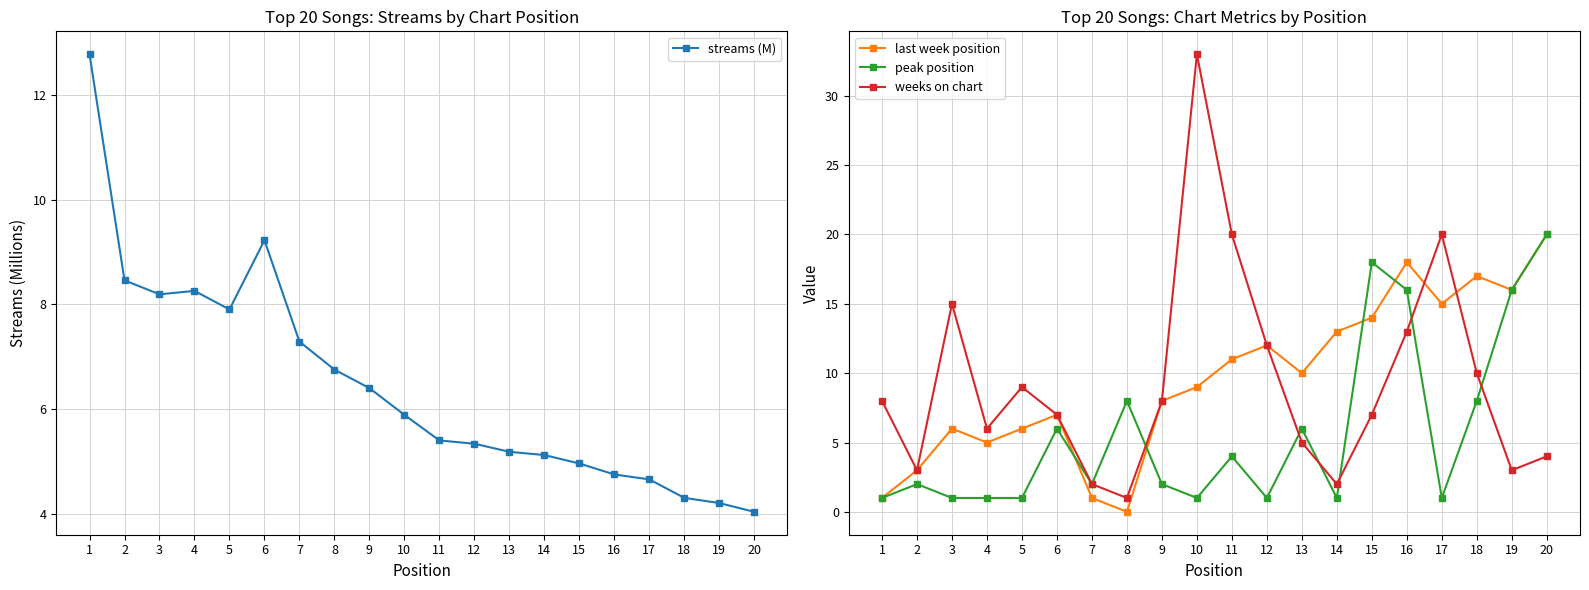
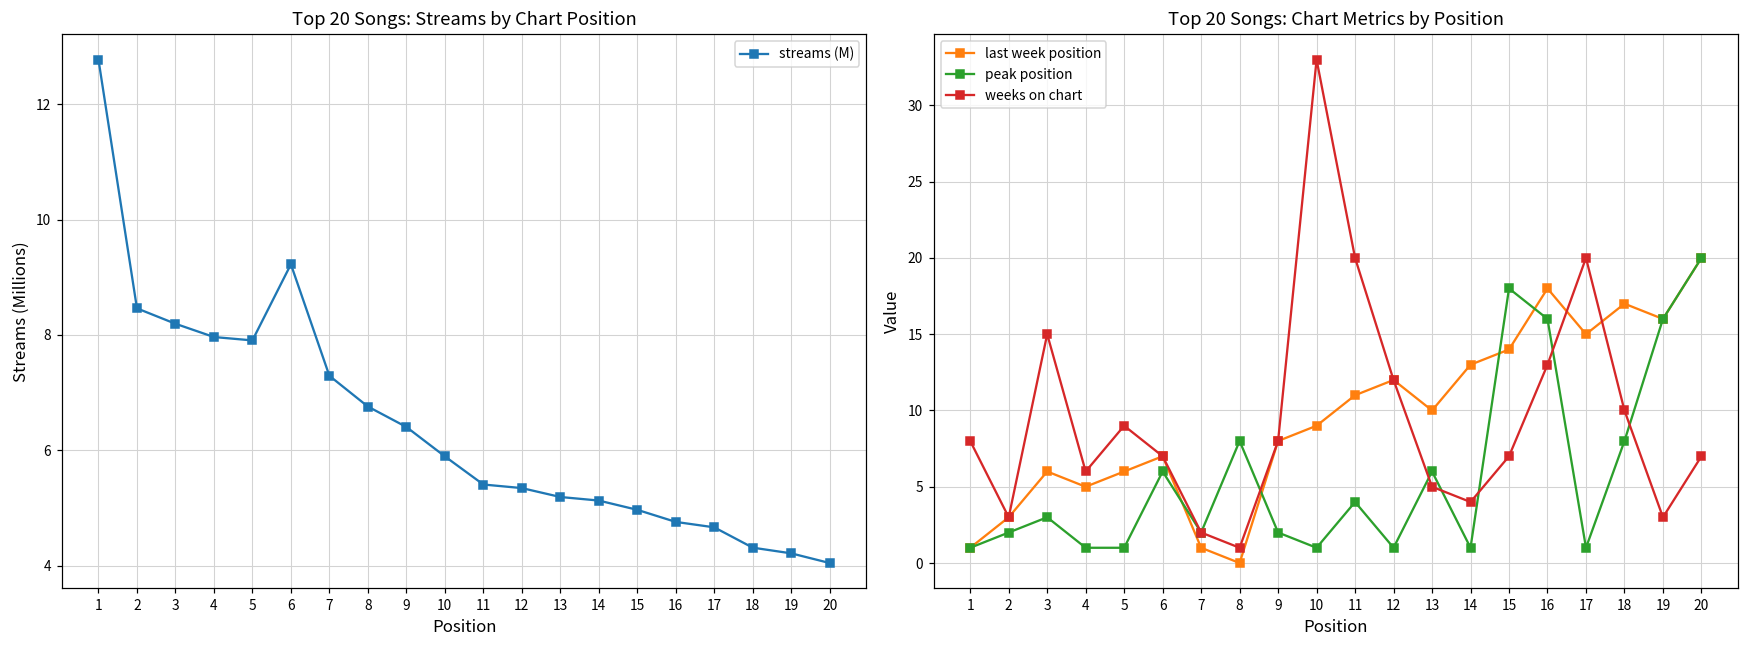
Top 20 Songs: Streams by Chart Position, 4: 8.3 -> 8.0
Top 20 Songs: Chart Metrics by Position, peak position, 3: 1 -> 3
Top 20 Songs: Chart Metrics by Position, weeks on chart, 14: 2 -> 4
Top 20 Songs: Chart Metrics by Position, weeks on chart, 20: 4 -> 7
